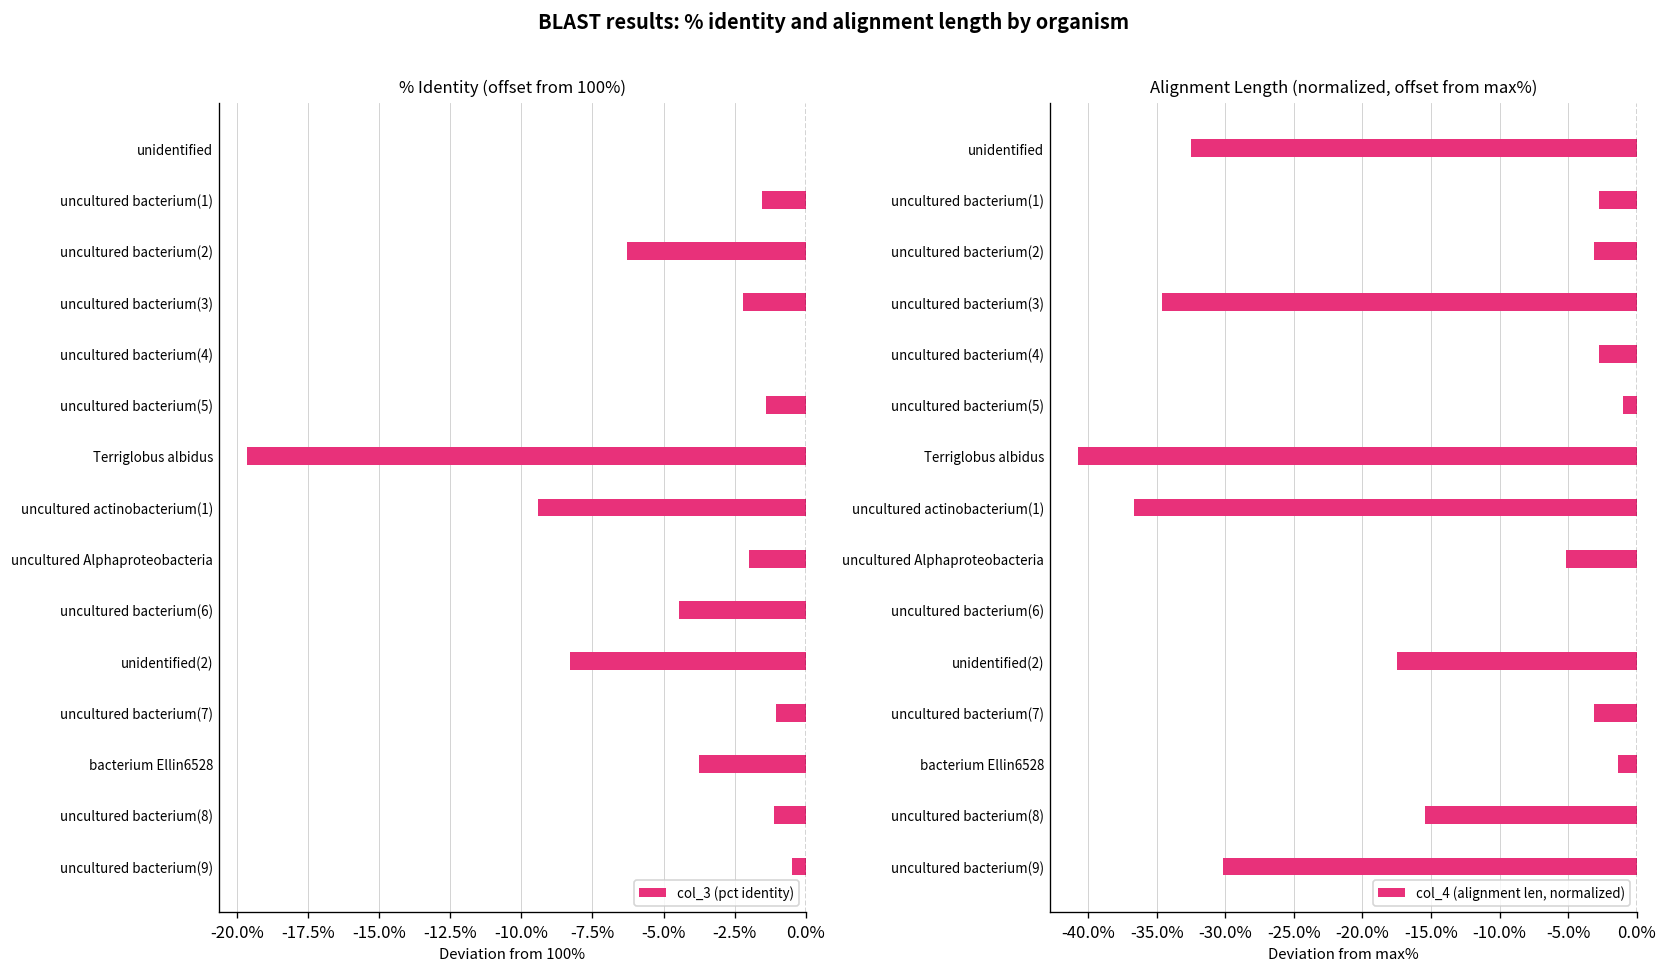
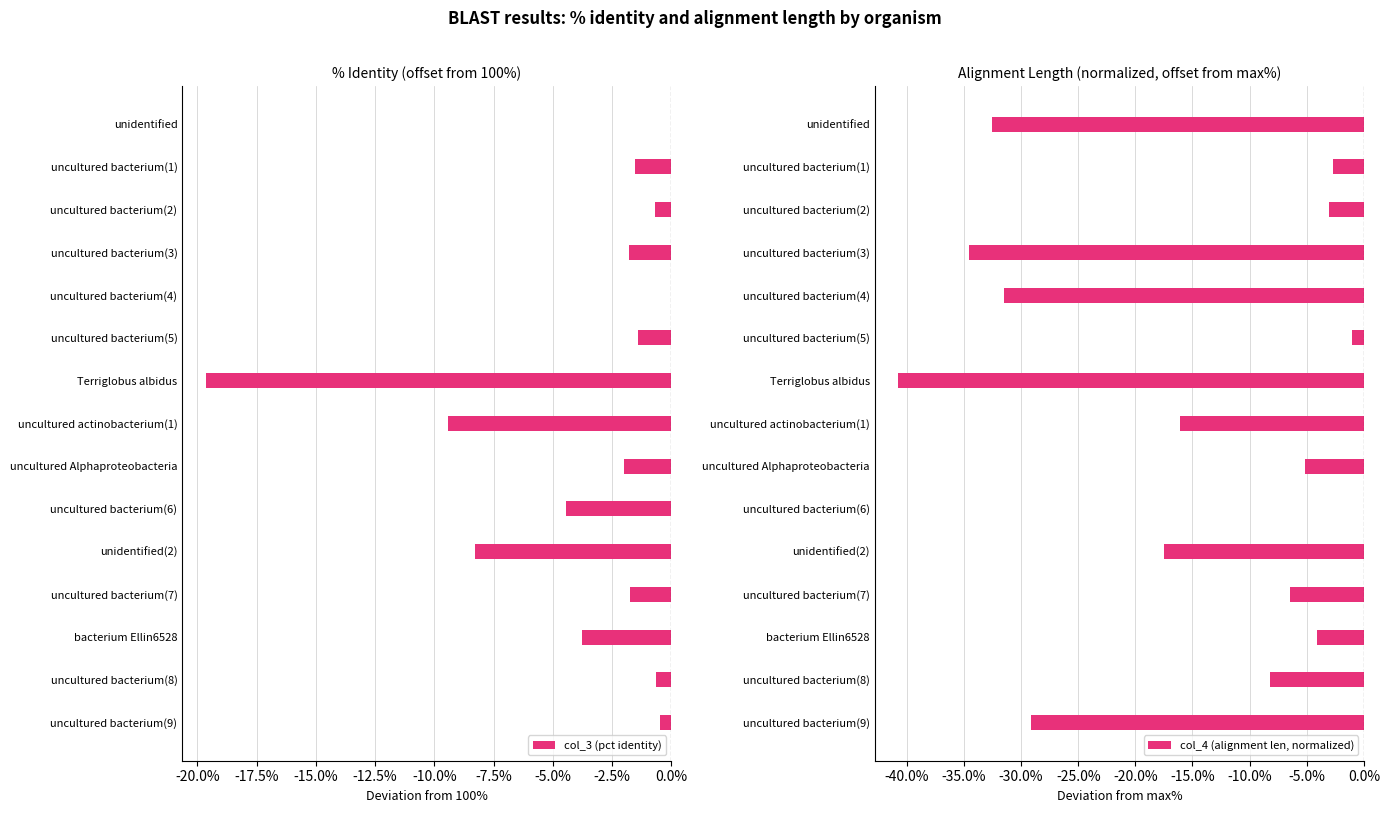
% Identity (offset from 100%), uncultured bacterium(2): -6.3% -> -0.7%
% Identity (offset from 100%), uncultured bacterium(3): -2.2% -> -1.8%
% Identity (offset from 100%), uncultured bacterium(7): -1.1% -> -1.8%
% Identity (offset from 100%), uncultured bacterium(8): -1.1% -> -0.6%
Alignment Length (normalized, offset from max%), uncultured bacterium(4): -2.7% -> -31.5%
Alignment Length (normalized, offset from max%), uncultured actinobacterium(1): -36.6% -> -16.1%
Alignment Length (normalized, offset from max%), uncultured bacterium(7): -3.1% -> -6.5%
Alignment Length (normalized, offset from max%), bacterium Ellin6528: -1.4% -> -4.1%
Alignment Length (normalized, offset from max%), uncultured bacterium(8): -15.4% -> -8.2%
Alignment Length (normalized, offset from max%), uncultured bacterium(9): -30.1% -> -29.1%
